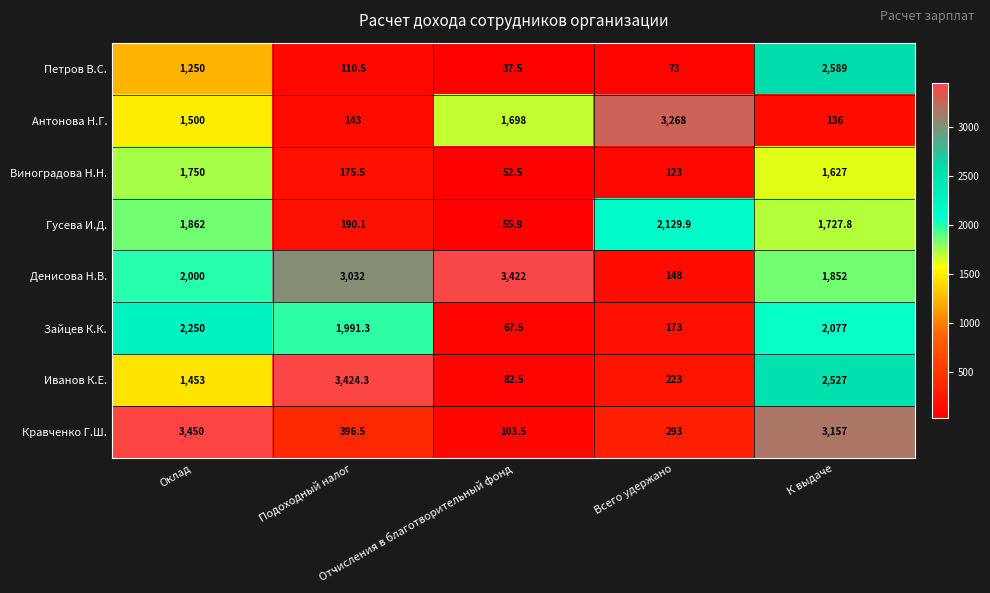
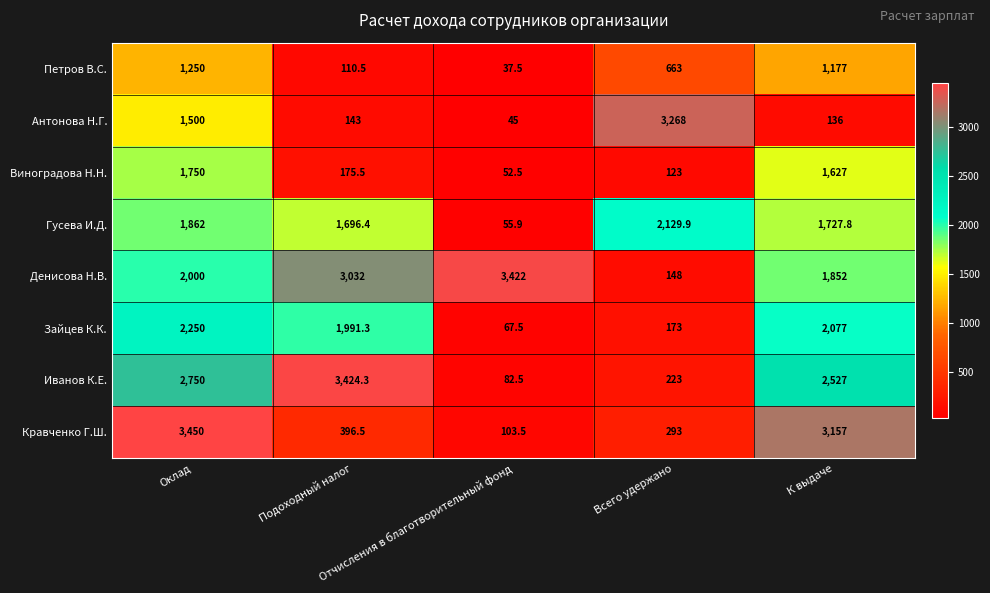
Петров В.С., Всего удержано: 73 -> 663
Петров В.С., К выдаче: 2,589 -> 1,177
Антонова Н.Г., Отчисления в благотворительный фонд: 1,698 -> 45
Гусева И.Д., Подоходный налог: 190.1 -> 1,696.4
Иванов К.Е., Оклад: 1,453 -> 2,750
